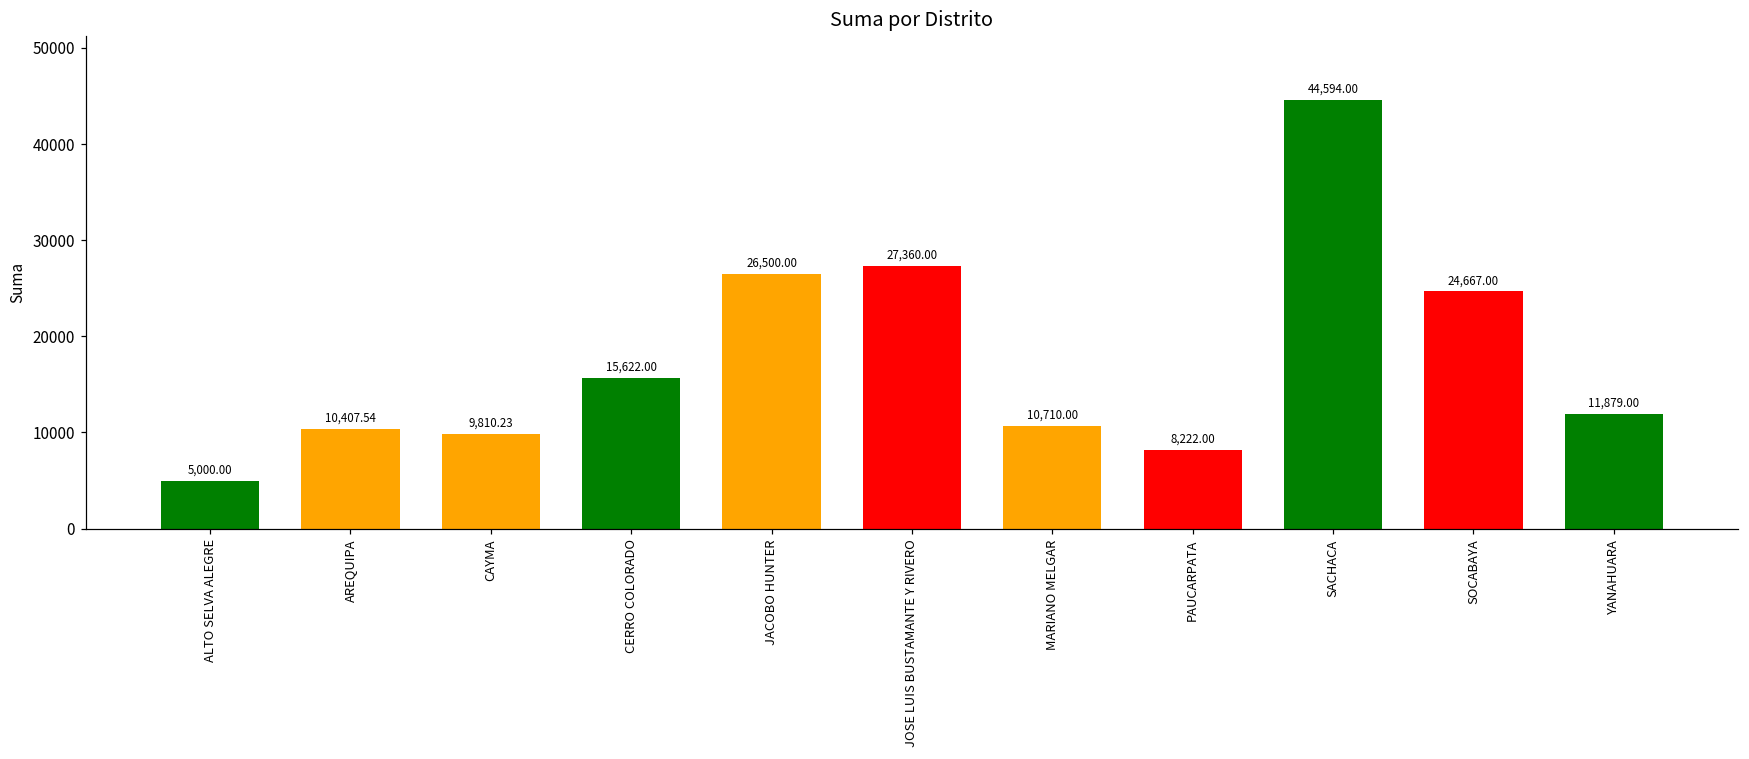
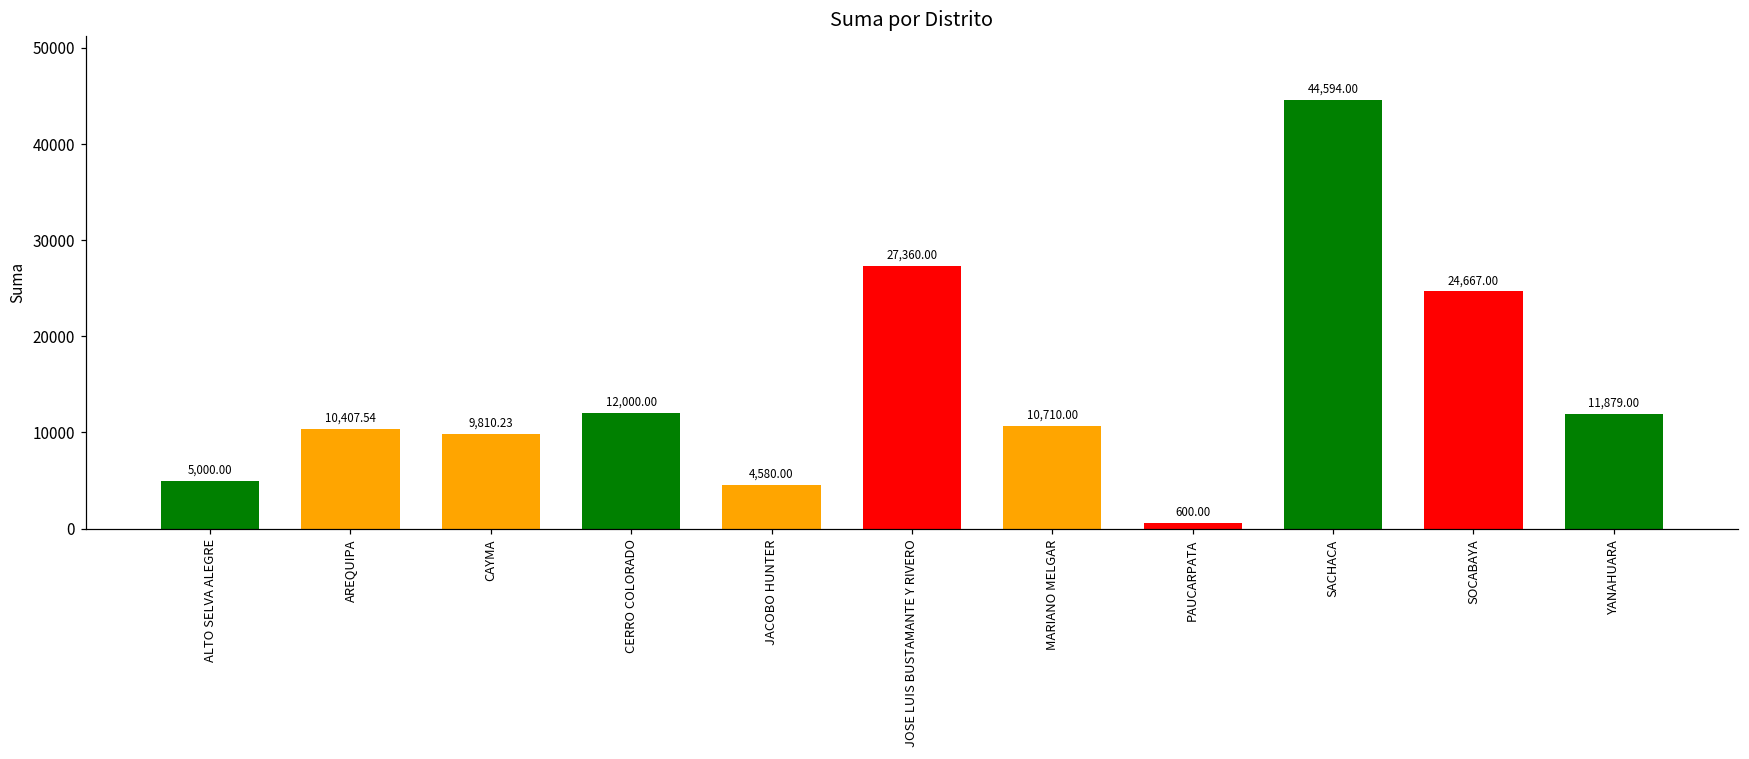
CERRO COLORADO: 15,622.00 -> 12,000.00
JACOBO HUNTER: 26,500.00 -> 4,580.00
PAUCARPATA: 8,222.00 -> 600.00
